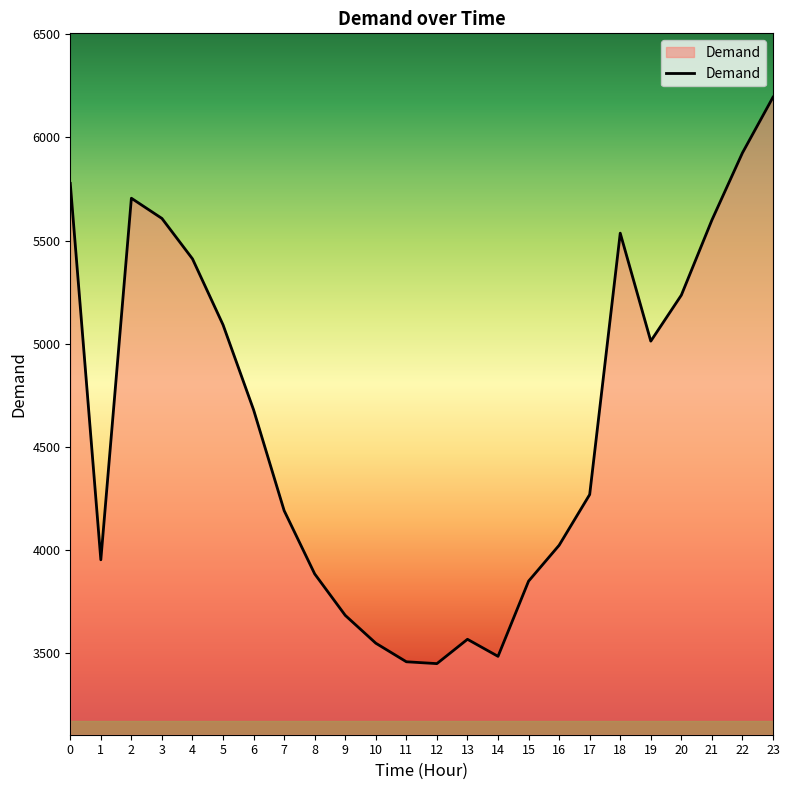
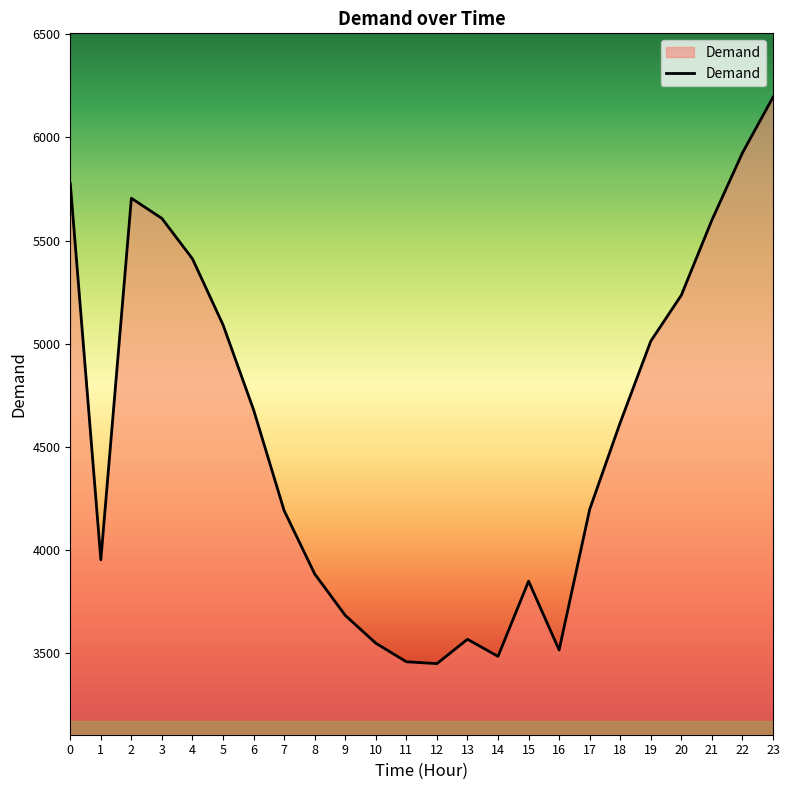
16: 4020 -> 3510
17: 4270 -> 4200
18: 5540 -> 4620
